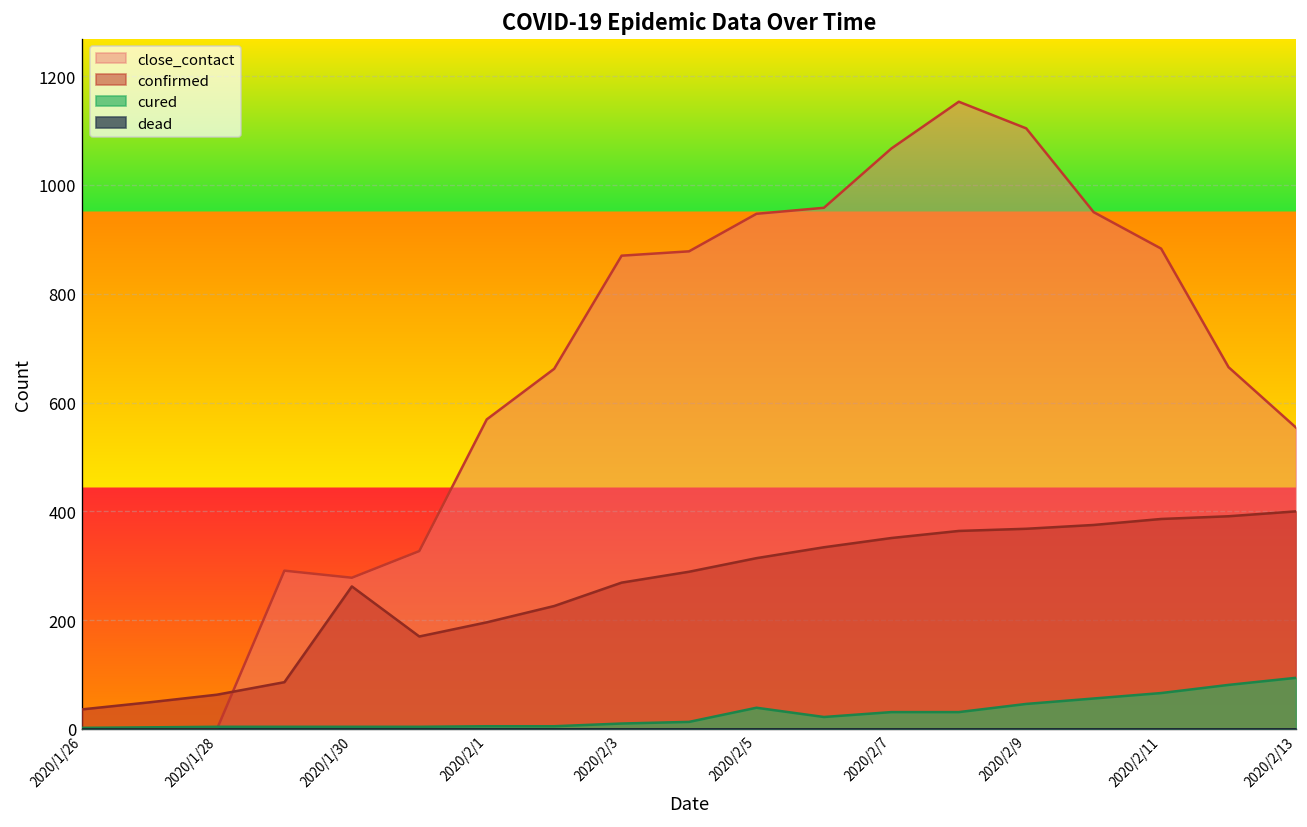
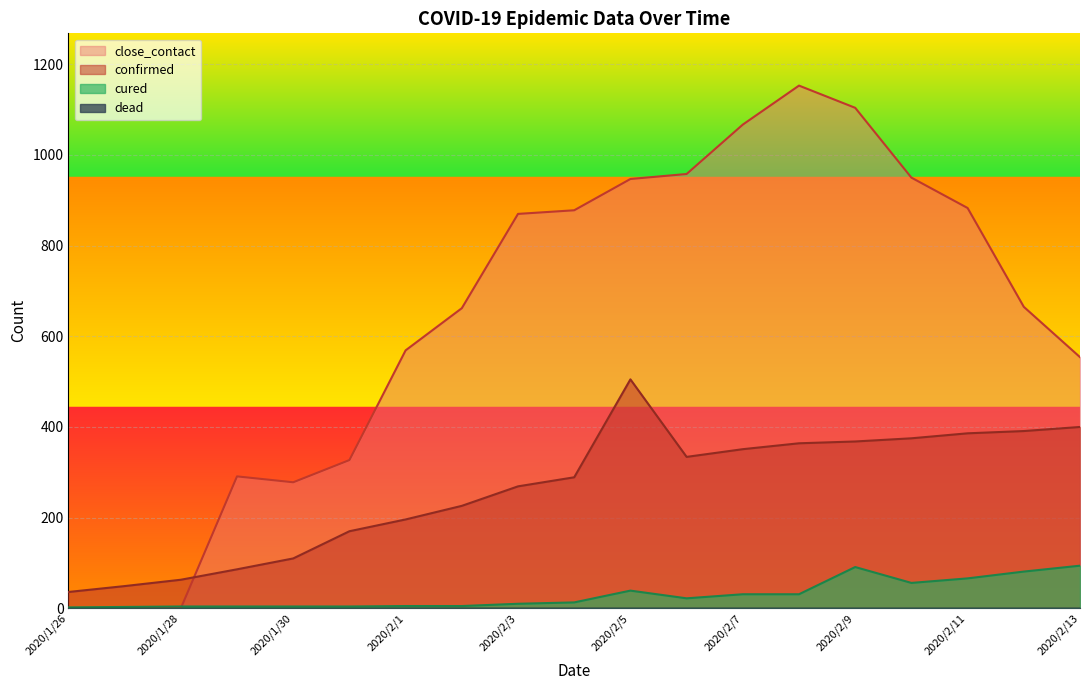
confirmed, 2020/1/30: 260 -> 110
confirmed, 2020/2/5: 310 -> 510
cured, 2020/2/9: 50 -> 90
